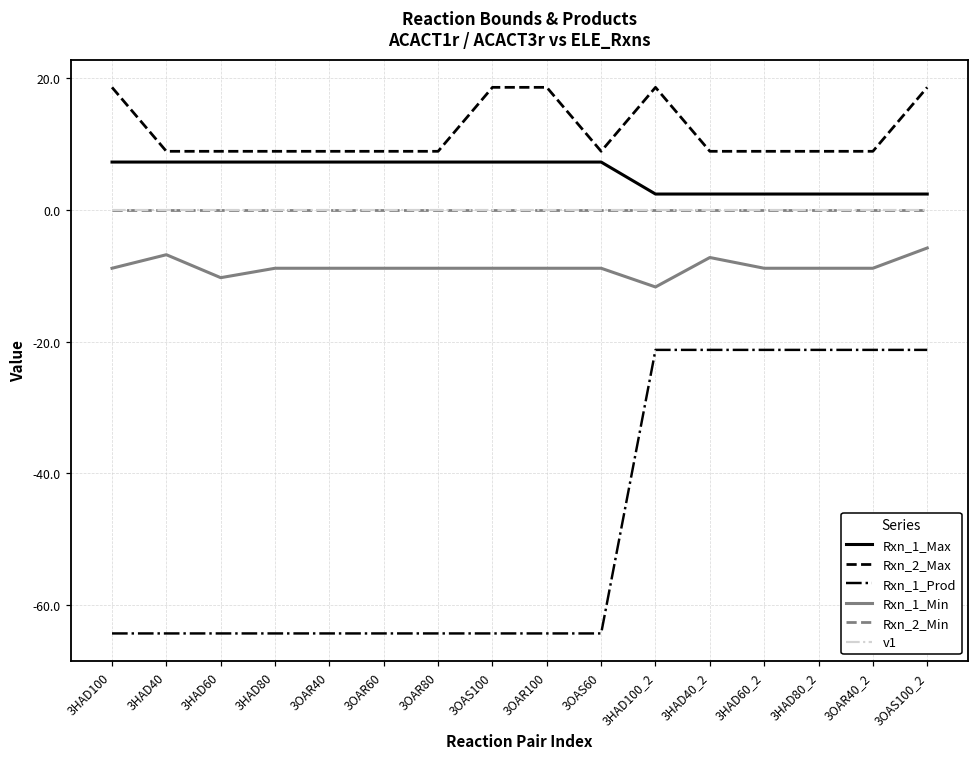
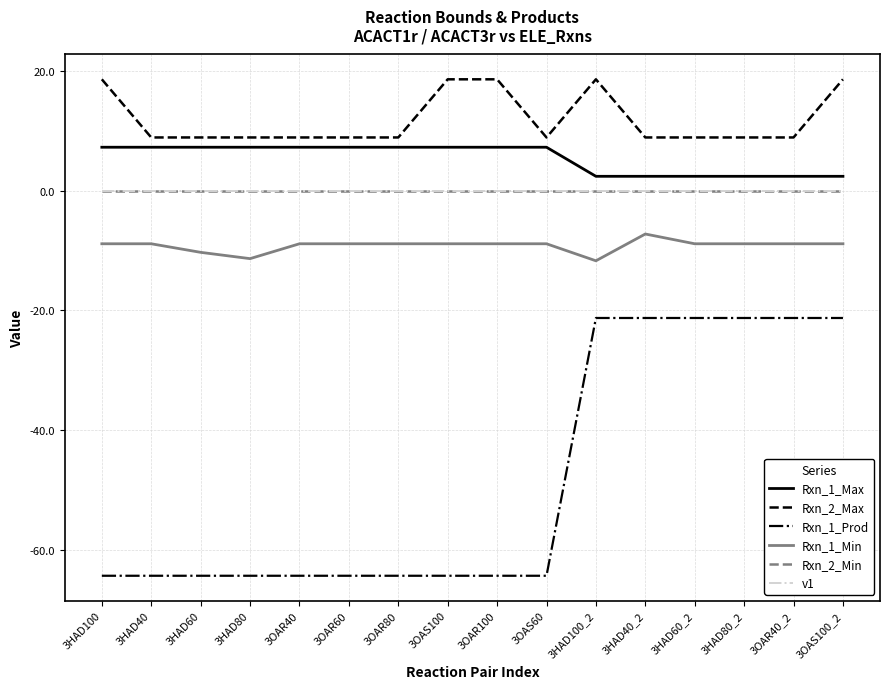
Rxn_1_Min, 3HAD40: -7 -> -9
Rxn_1_Min, 3HAD80: -9 -> -11
Rxn_1_Min, 3OAS100_2: -6 -> -9
